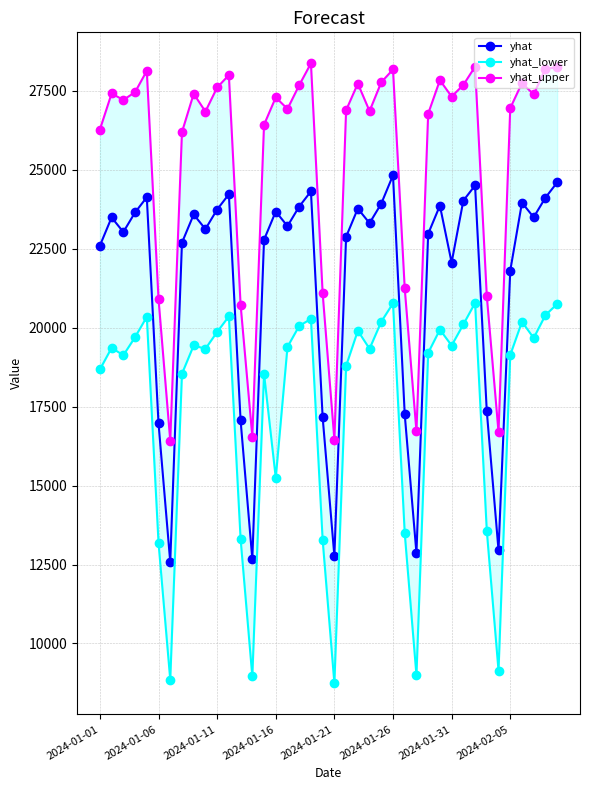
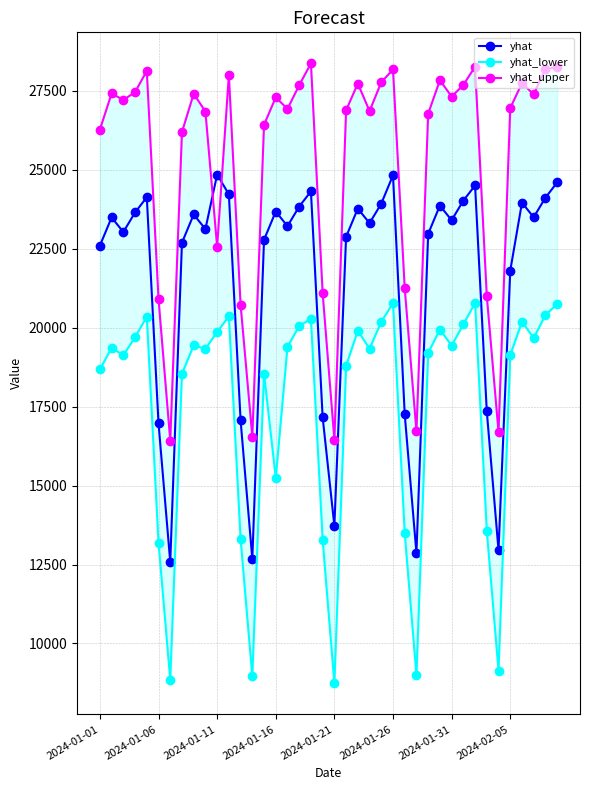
yhat, 2024-01-11: 23700 -> 24800
yhat_upper, 2024-01-11: 27600 -> 22600
yhat, 2024-01-21: 12800 -> 13700
yhat, 2024-01-31: 22100 -> 23400
